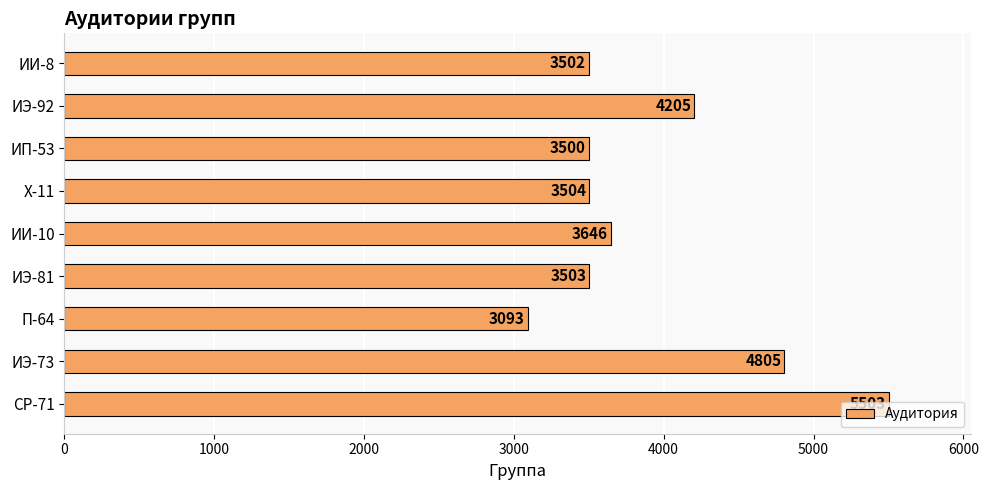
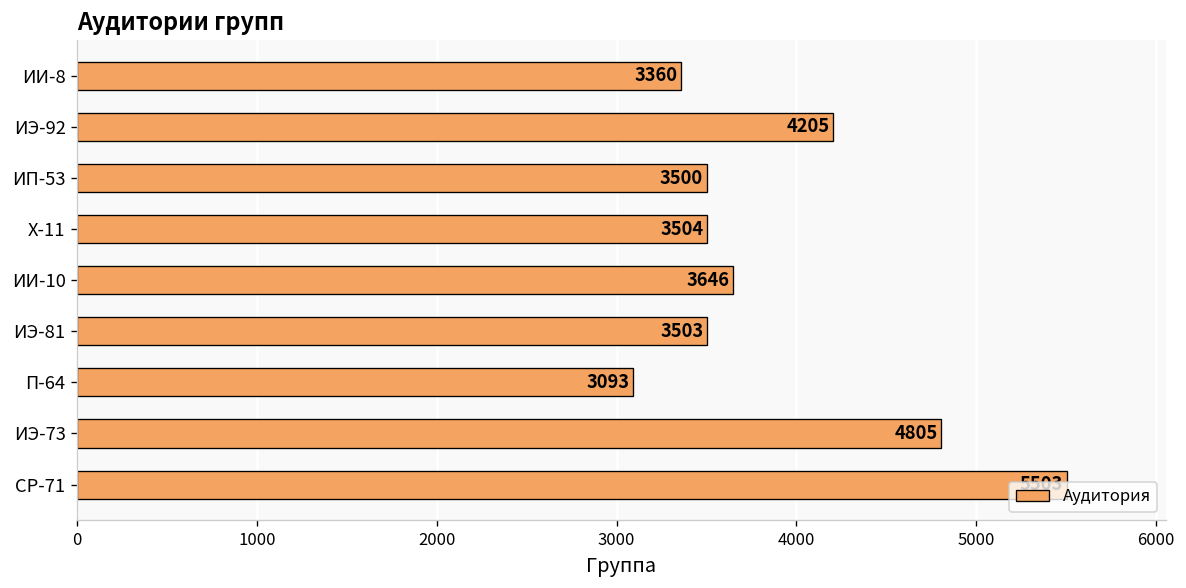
ИИ-8: 3502 -> 3360
